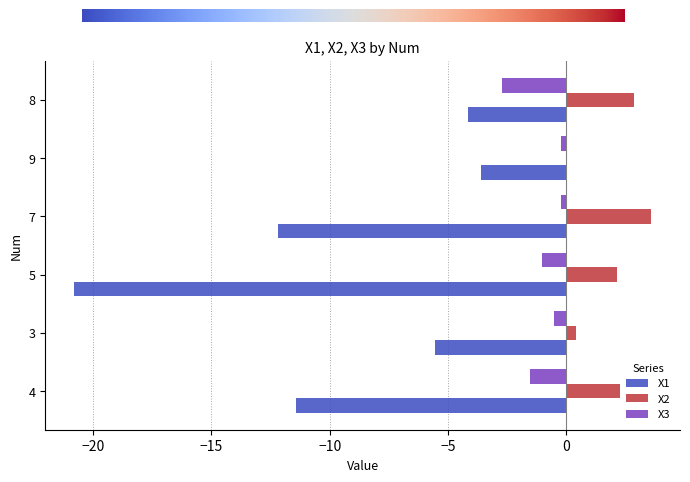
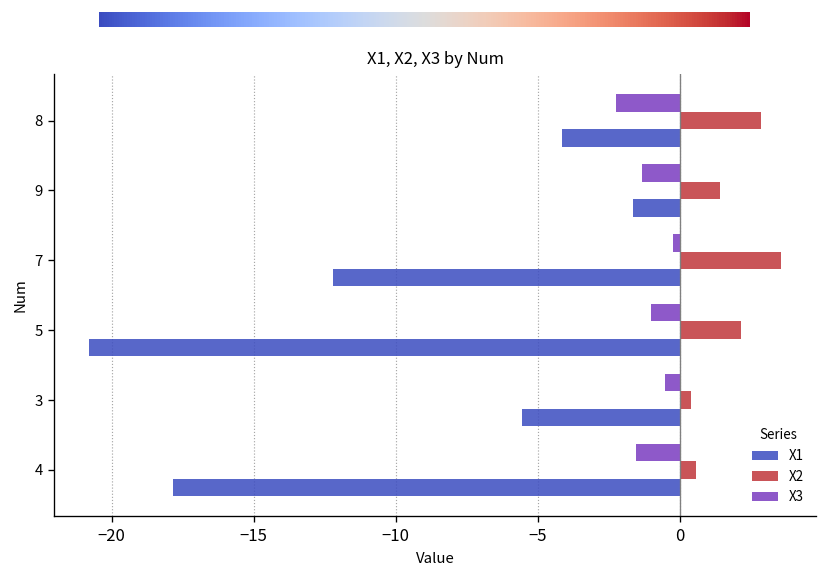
X3, 8: -2.7 -> -2.2
X3, 9: -0.2 -> -1.3
X2, 9: 0.0 -> 1.4
X1, 9: -3.6 -> -1.7
X2, 4: 2.2 -> 0.6
X1, 4: -11.4 -> -17.8
